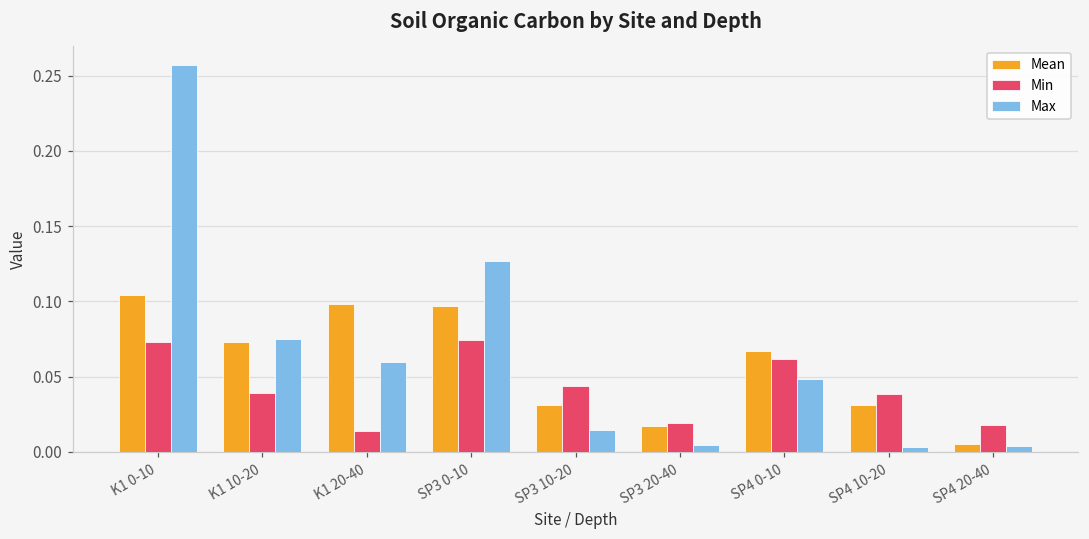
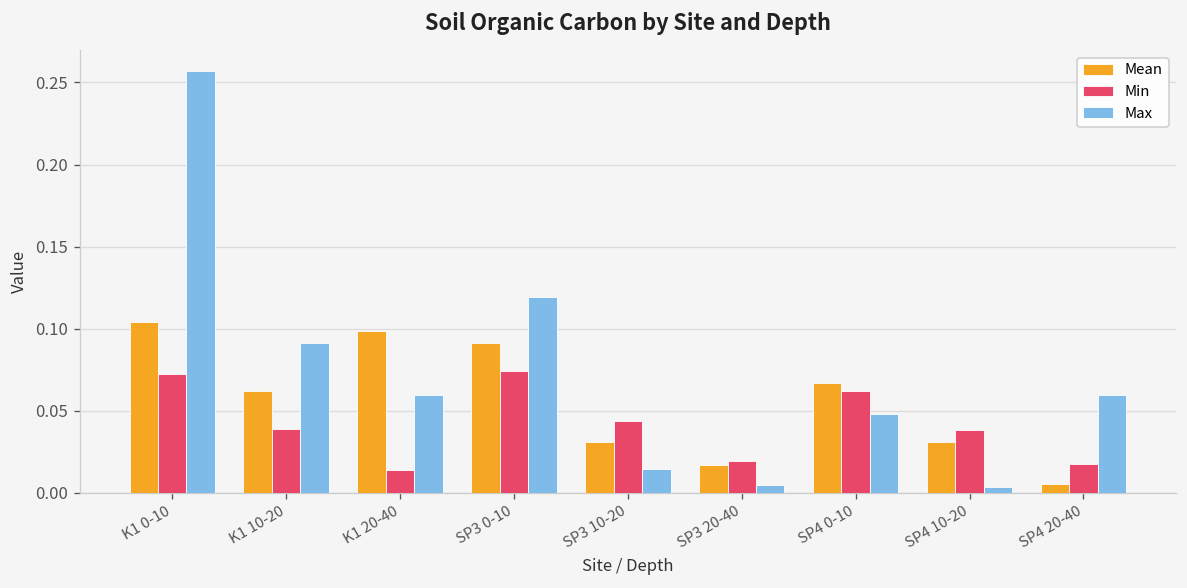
Mean, K1 10-20: 0.073 -> 0.062
Max, K1 10-20: 0.075 -> 0.091
Mean, SP3 0-10: 0.097 -> 0.091
Max, SP3 0-10: 0.127 -> 0.120
Max, SP4 20-40: 0.004 -> 0.060
